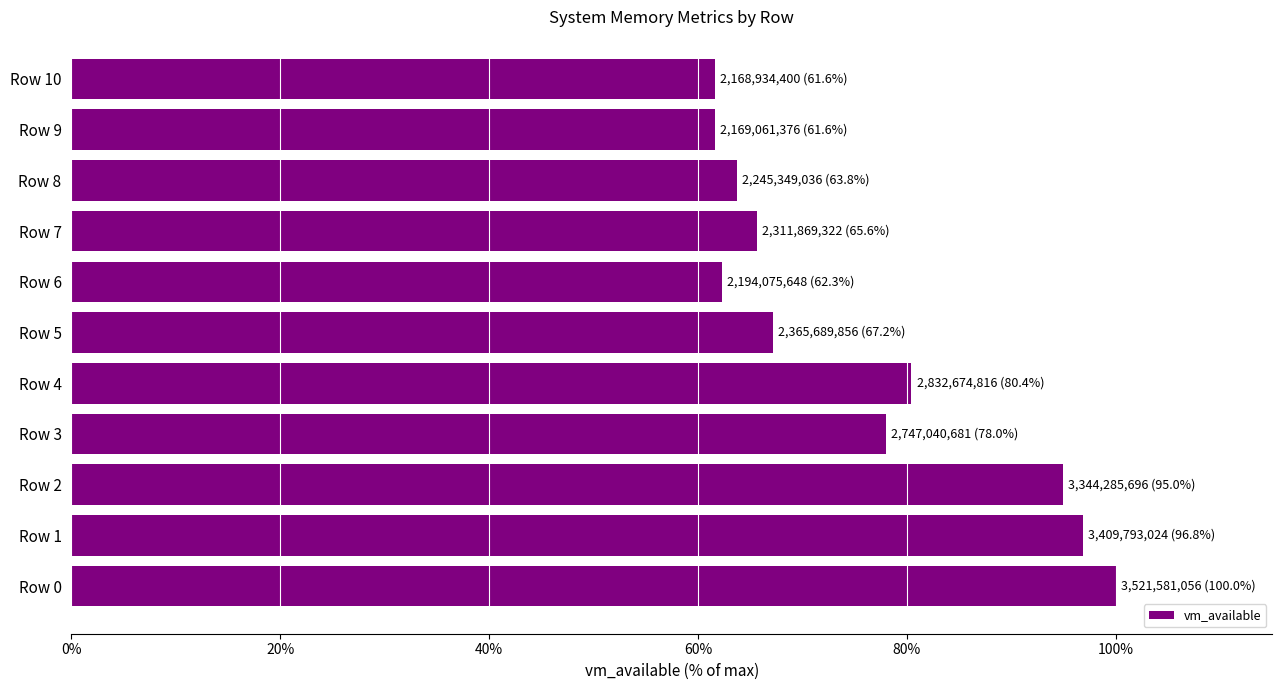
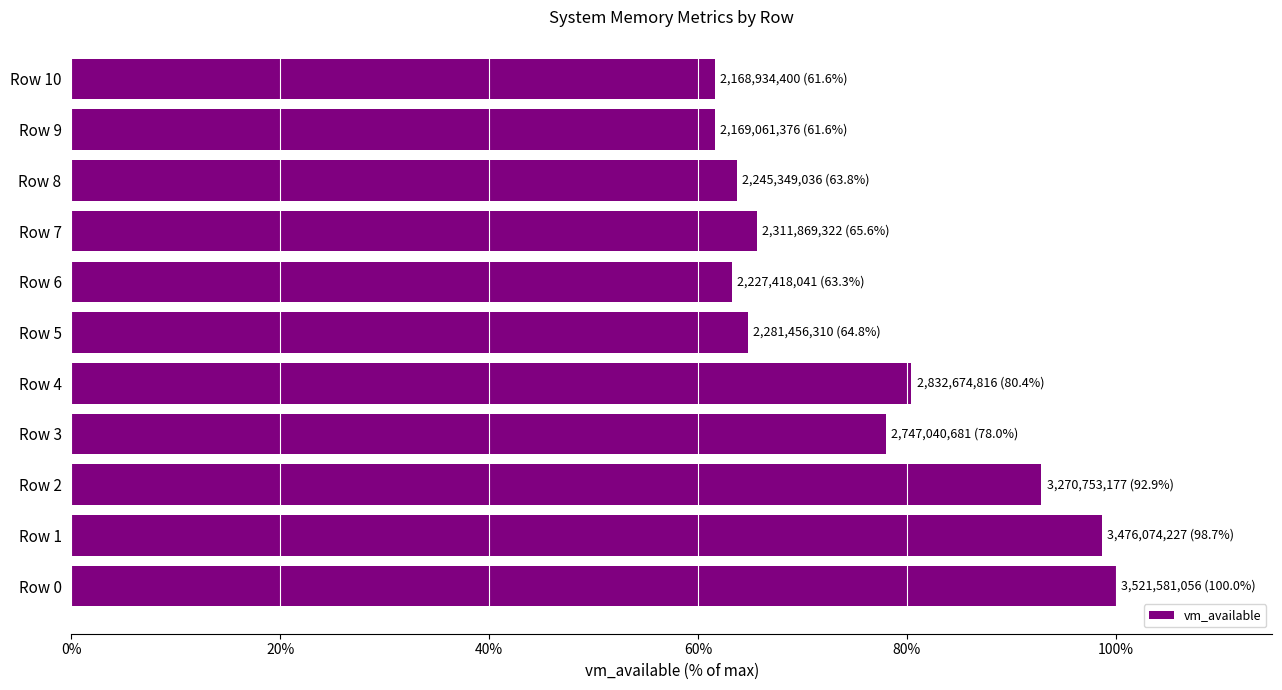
Row 6: 2,194,075,648 (62.3%) -> 2,227,418,041 (63.3%)
Row 5: 2,365,689,856 (67.2%) -> 2,281,456,310 (64.8%)
Row 2: 3,344,285,696 (95.0%) -> 3,270,753,177 (92.9%)
Row 1: 3,409,793,024 (96.8%) -> 3,476,074,227 (98.7%)
